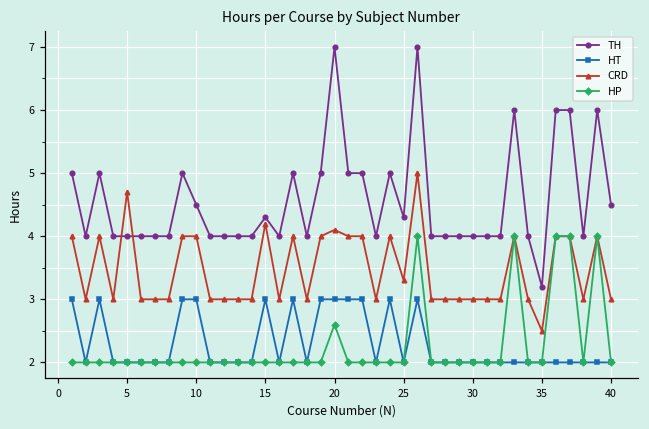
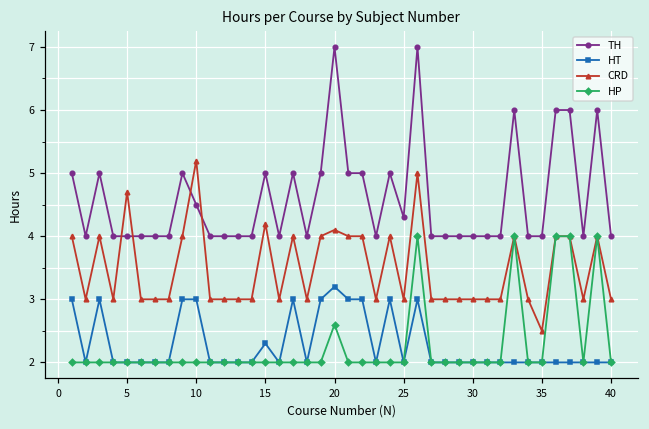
CRD, 10: 4.0 -> 5.2
TH, 15: 4.3 -> 5.0
HT, 15: 3.0 -> 2.3
HT, 20: 3.0 -> 3.2
CRD, 25: 3.3 -> 3.0
TH, 35: 3.2 -> 4.0
TH, 40: 4.5 -> 4.0
